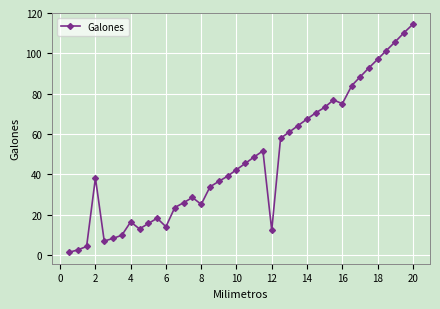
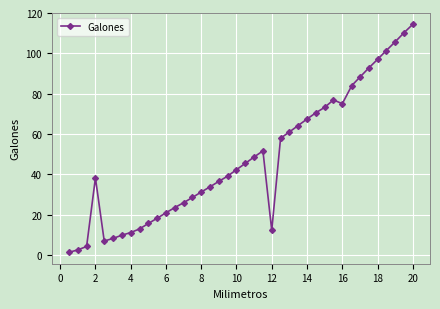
4: 16 -> 11
6: 14 -> 21
8: 25 -> 31
